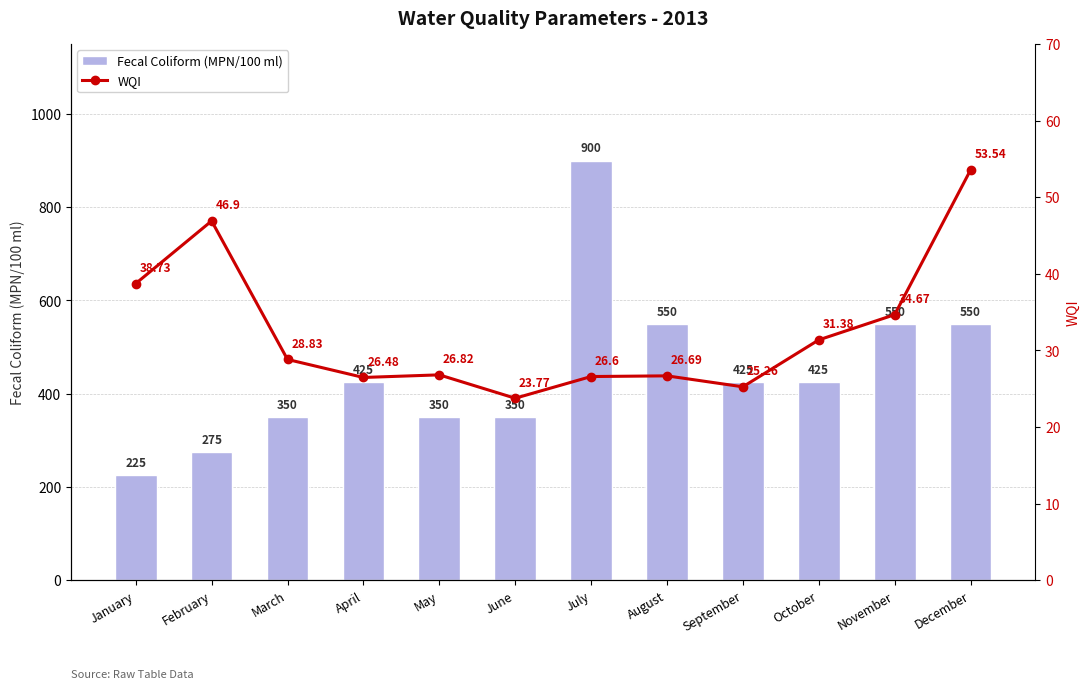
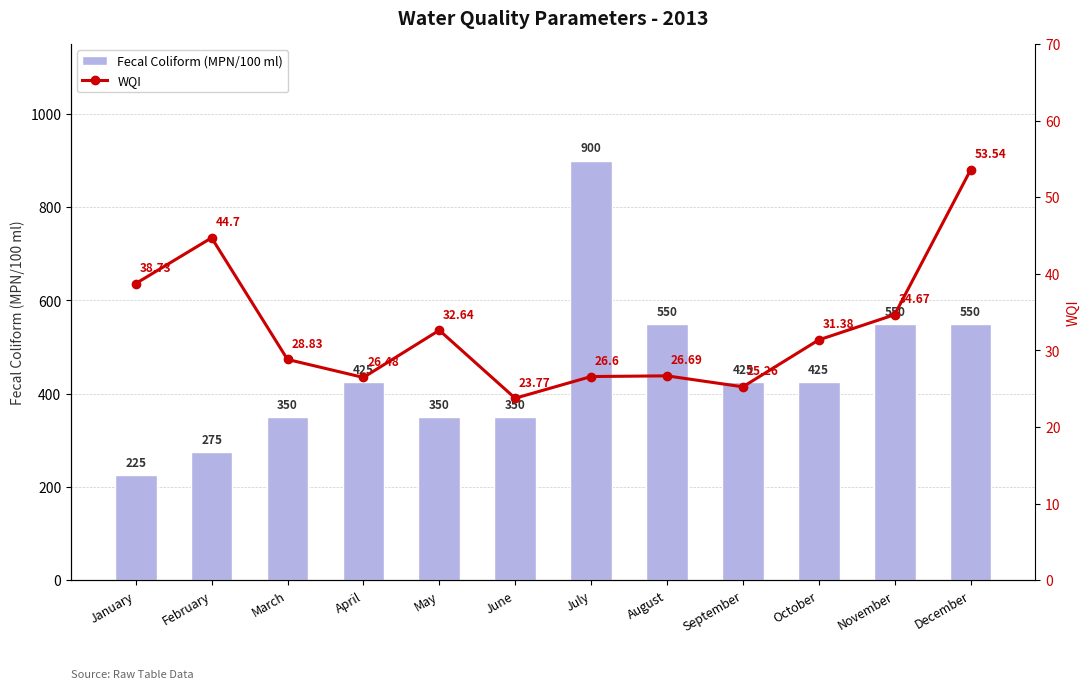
WQI, February: 46.9 -> 44.7
WQI, May: 26.82 -> 32.64
